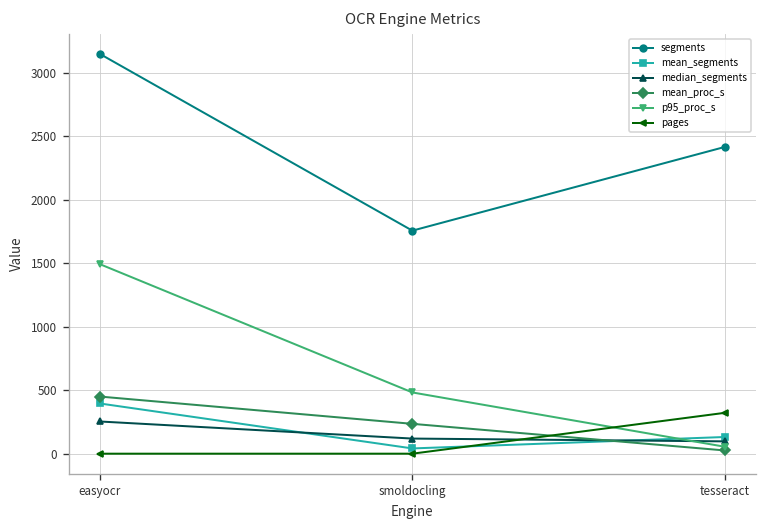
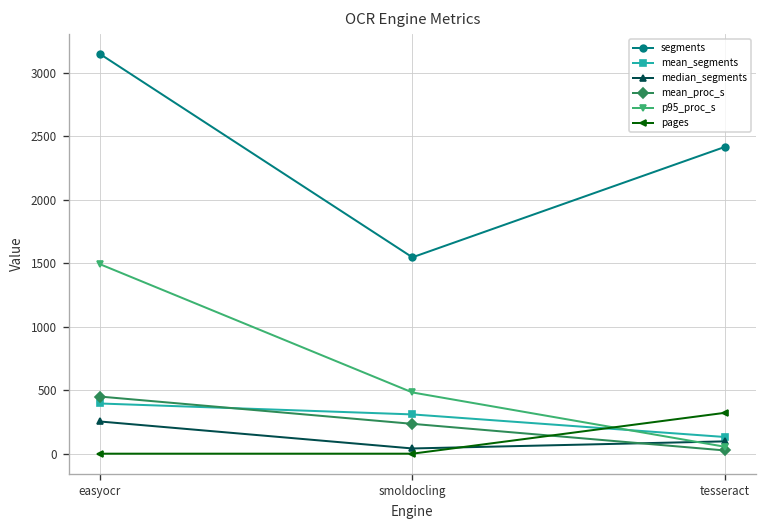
segments, smoldocling: 1760 -> 1550
mean_segments, smoldocling: 40 -> 310
median_segments, smoldocling: 120 -> 40
